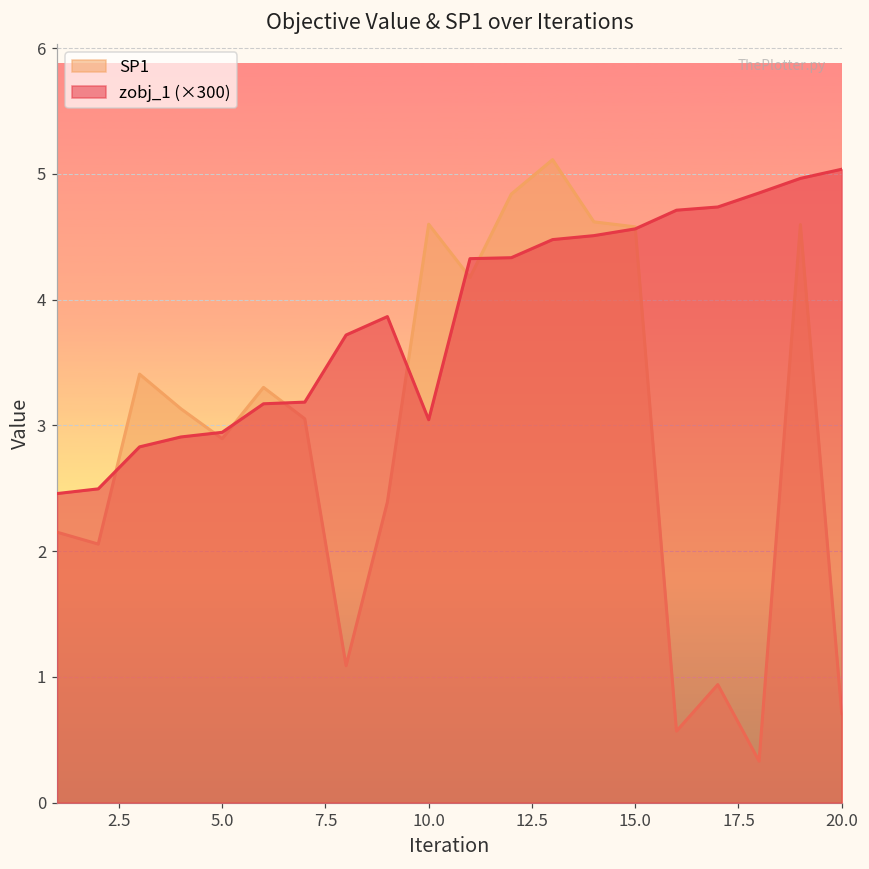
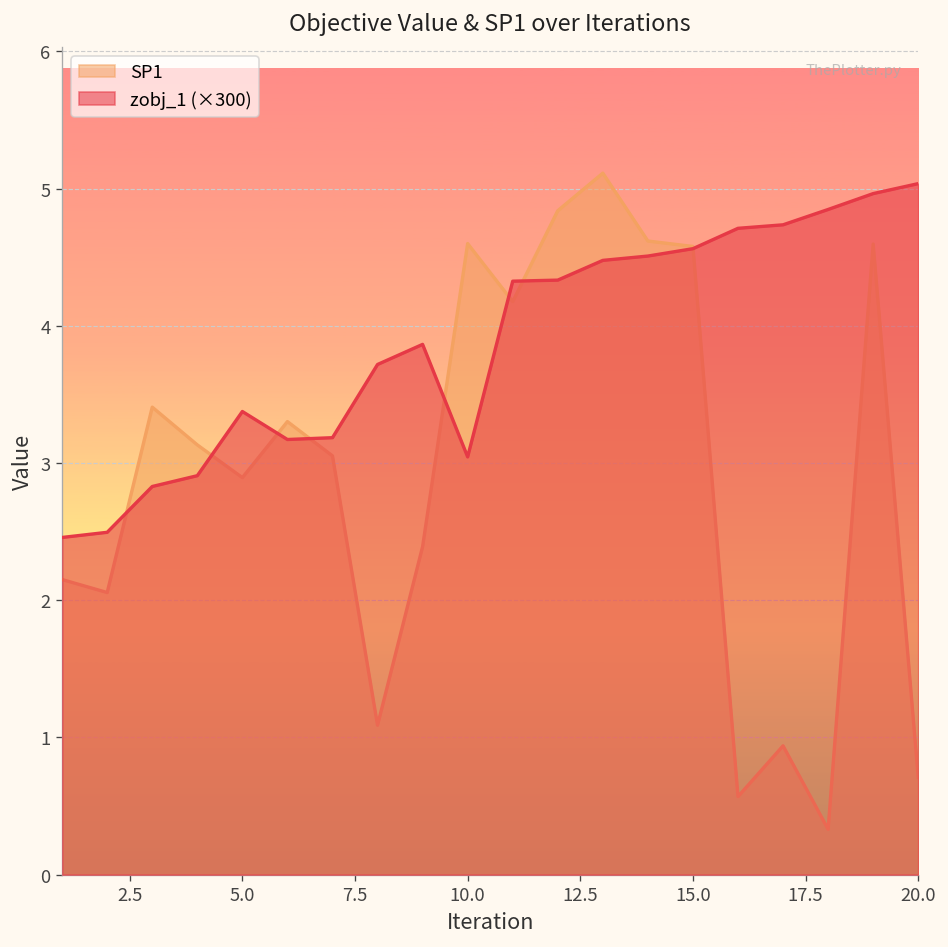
zobj_1 (×300), 5.0: 2.94 -> 3.38
